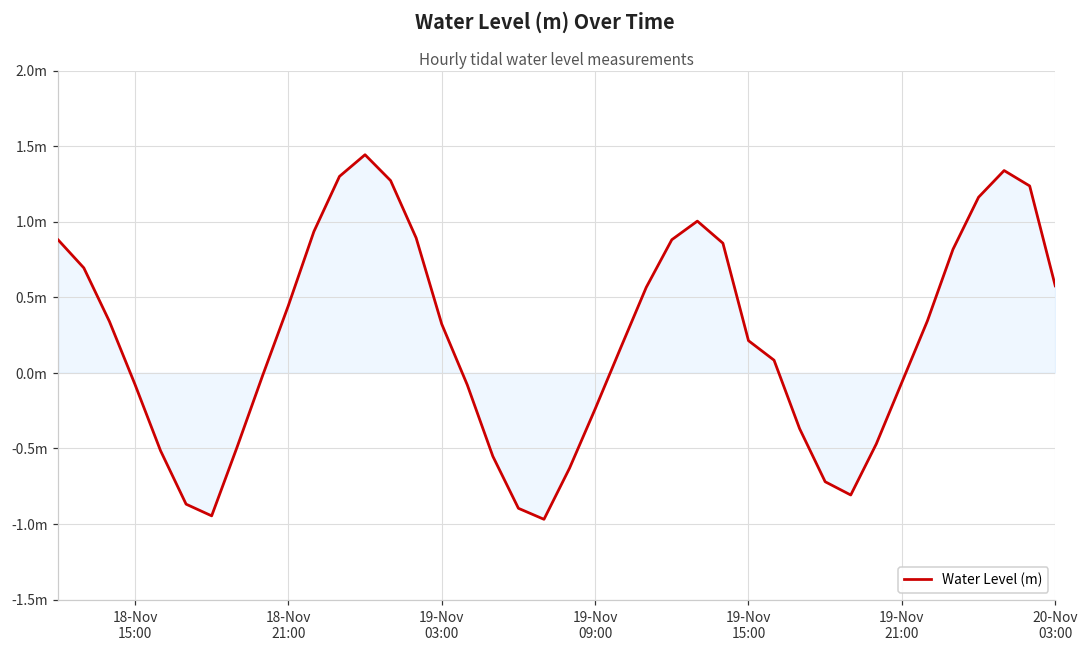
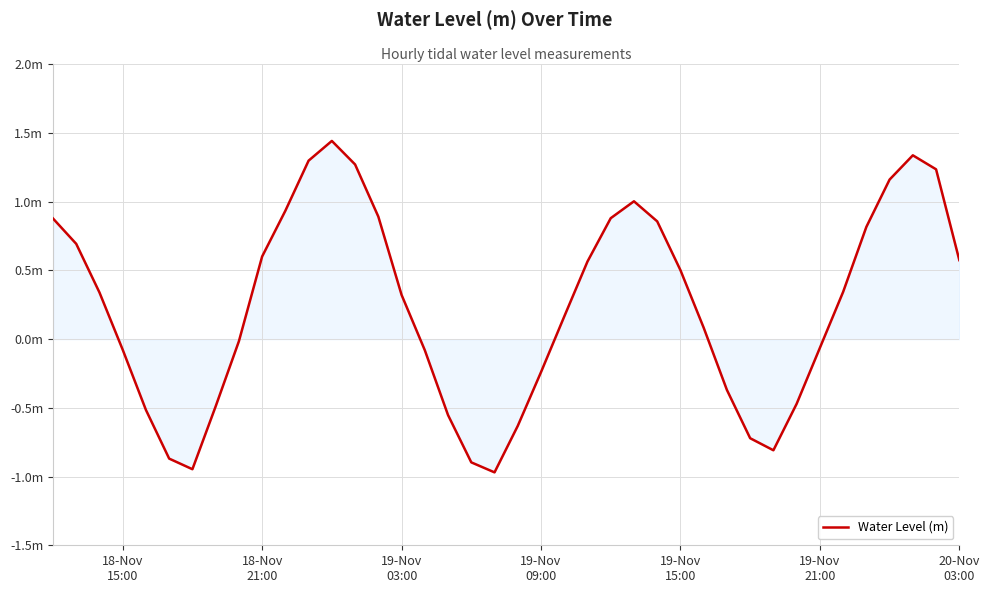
Water Level (m), 18-Nov 21:00: 0.44m -> 0.60m
Water Level (m), 19-Nov 15:00: 0.21m -> 0.50m
